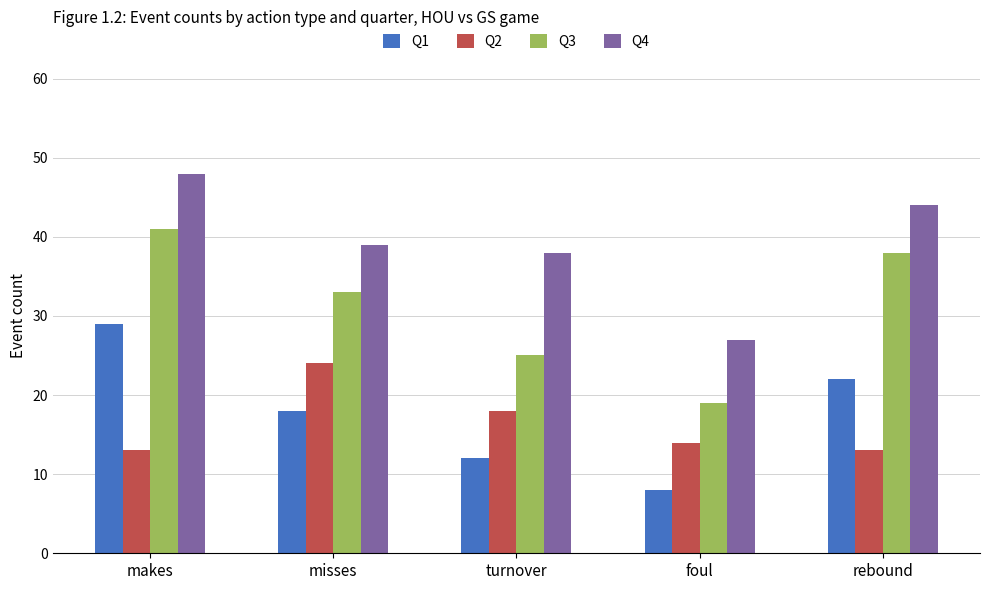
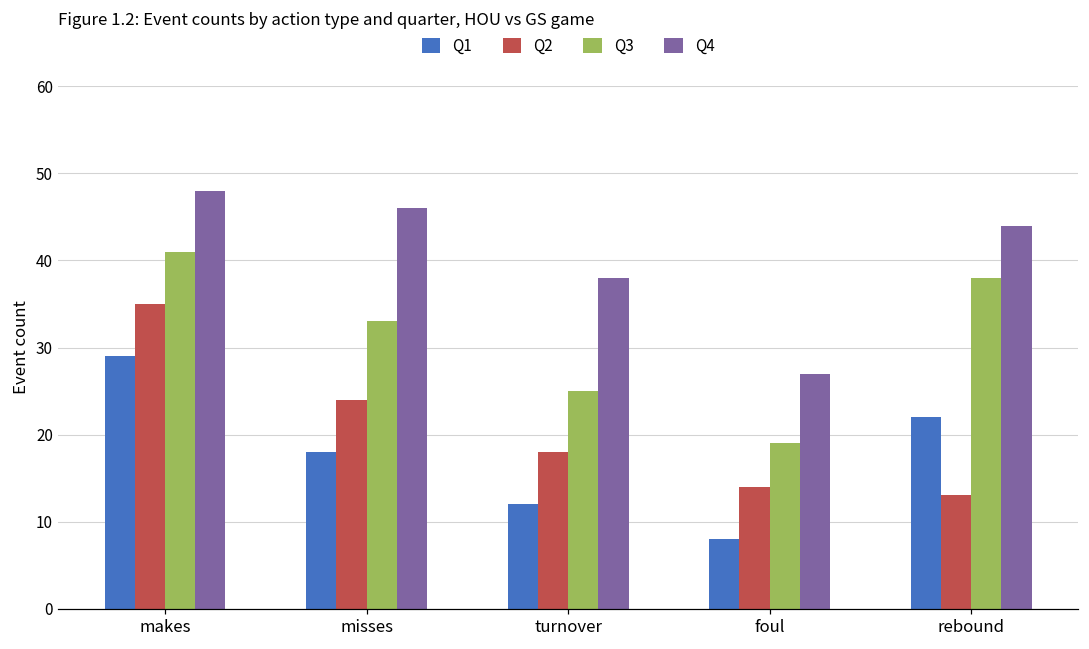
Q2, makes: 13 -> 35
Q4, misses: 39 -> 46
